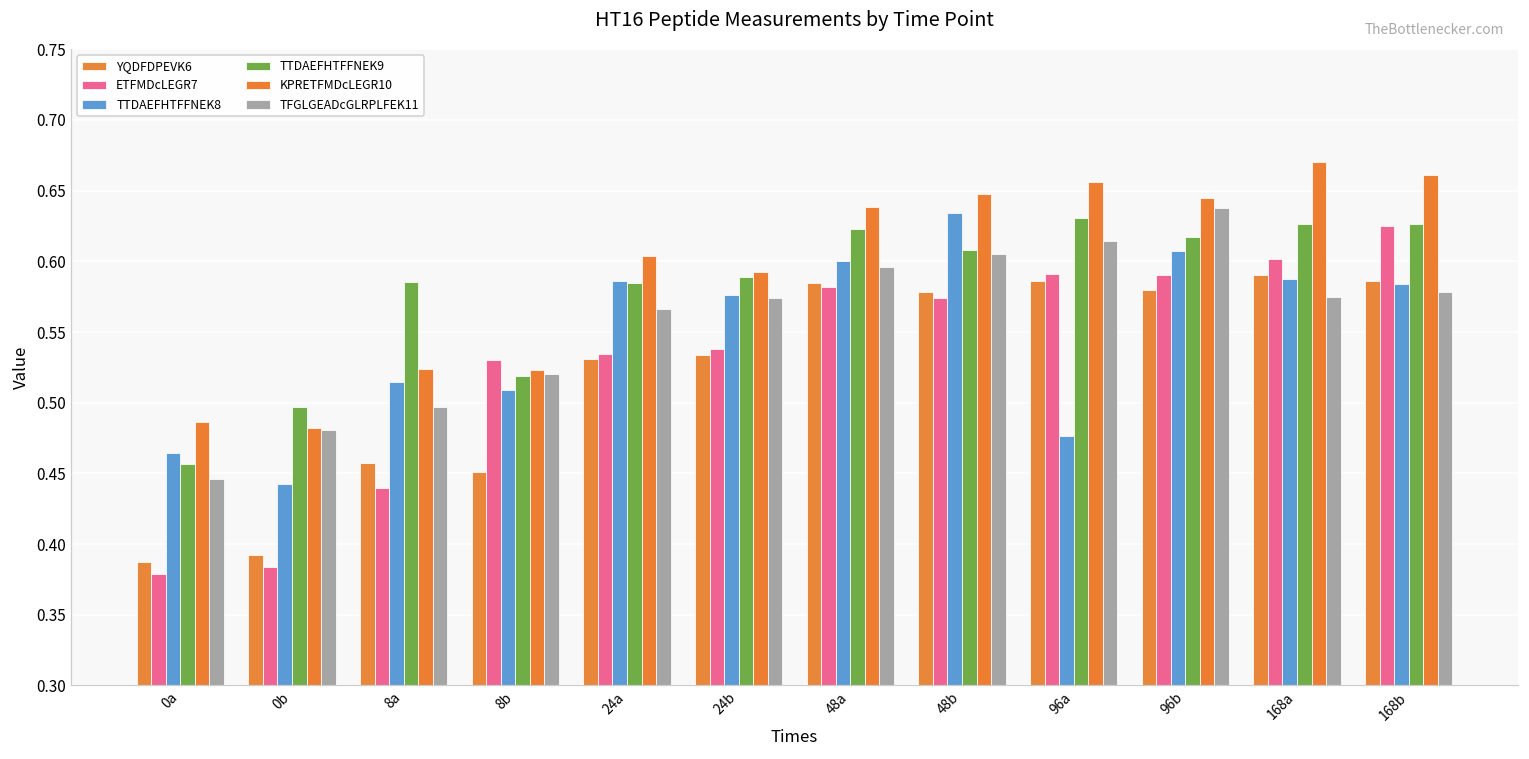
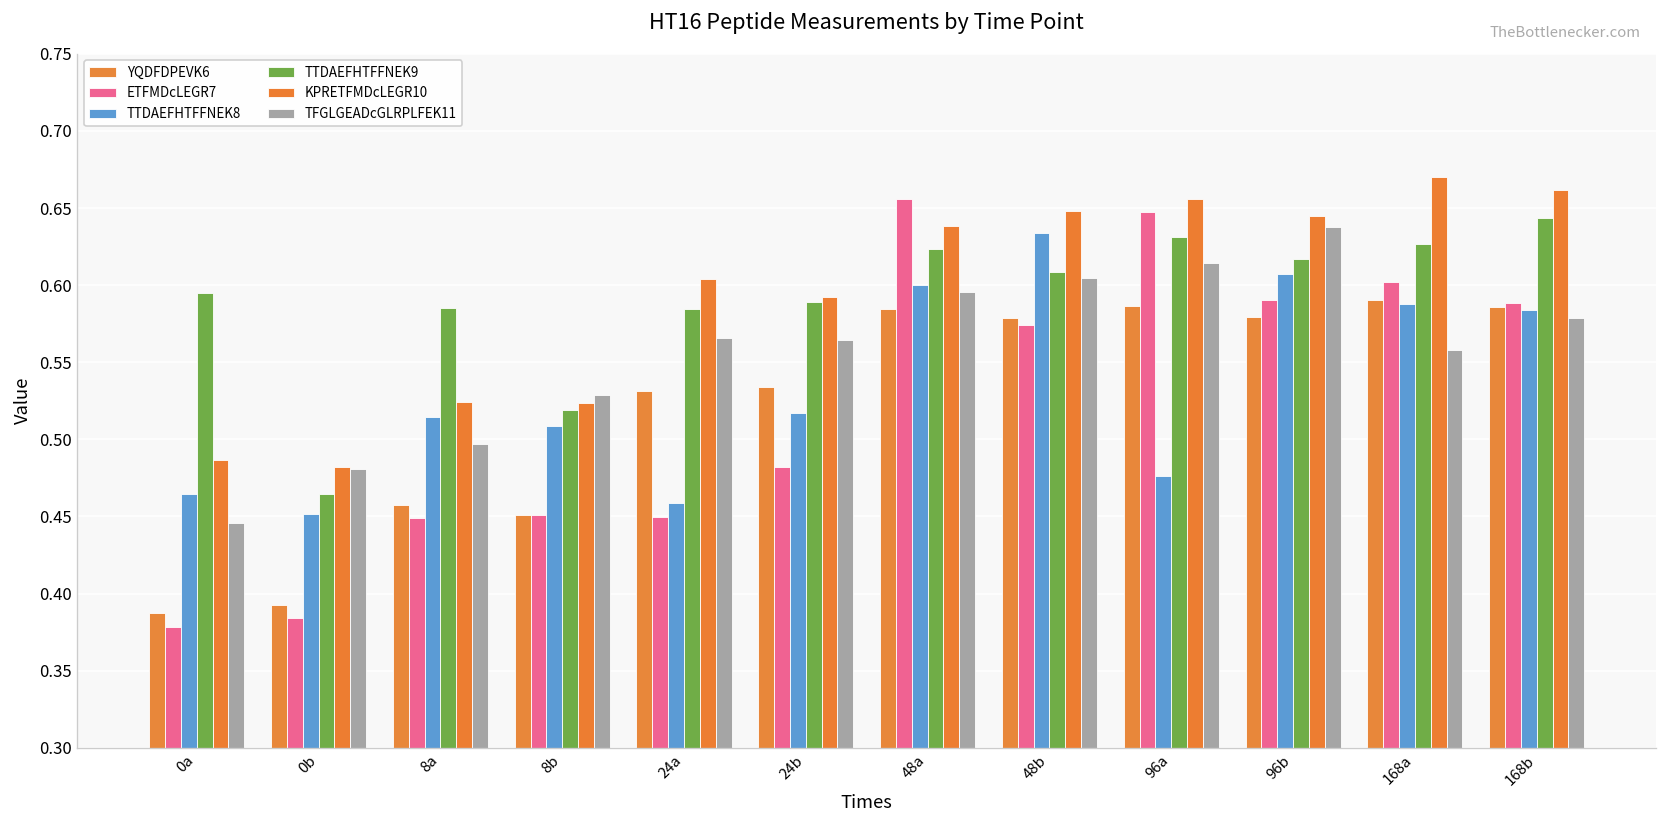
TTDAEFHTFFNEK9, 0a: 0.457 -> 0.595
TTDAEFHTFFNEK8, 0b: 0.442 -> 0.452
TTDAEFHTFFNEK9, 0b: 0.497 -> 0.465
ETFMDcLEGR7, 8a: 0.440 -> 0.449
ETFMDcLEGR7, 8b: 0.531 -> 0.451
TFGLGEADcGLRPLFEK11, 8b: 0.520 -> 0.529
ETFMDcLEGR7, 24a: 0.535 -> 0.450
TTDAEFHTFFNEK8, 24a: 0.586 -> 0.459
ETFMDcLEGR7, 24b: 0.538 -> 0.482
TTDAEFHTFFNEK8, 24b: 0.576 -> 0.517
TFGLGEADcGLRPLFEK11, 24b: 0.574 -> 0.565
ETFMDcLEGR7, 48a: 0.582 -> 0.656
ETFMDcLEGR7, 96a: 0.591 -> 0.647
TFGLGEADcGLRPLFEK11, 168a: 0.575 -> 0.558
ETFMDcLEGR7, 168b: 0.625 -> 0.589
TTDAEFHTFFNEK9, 168b: 0.627 -> 0.644
